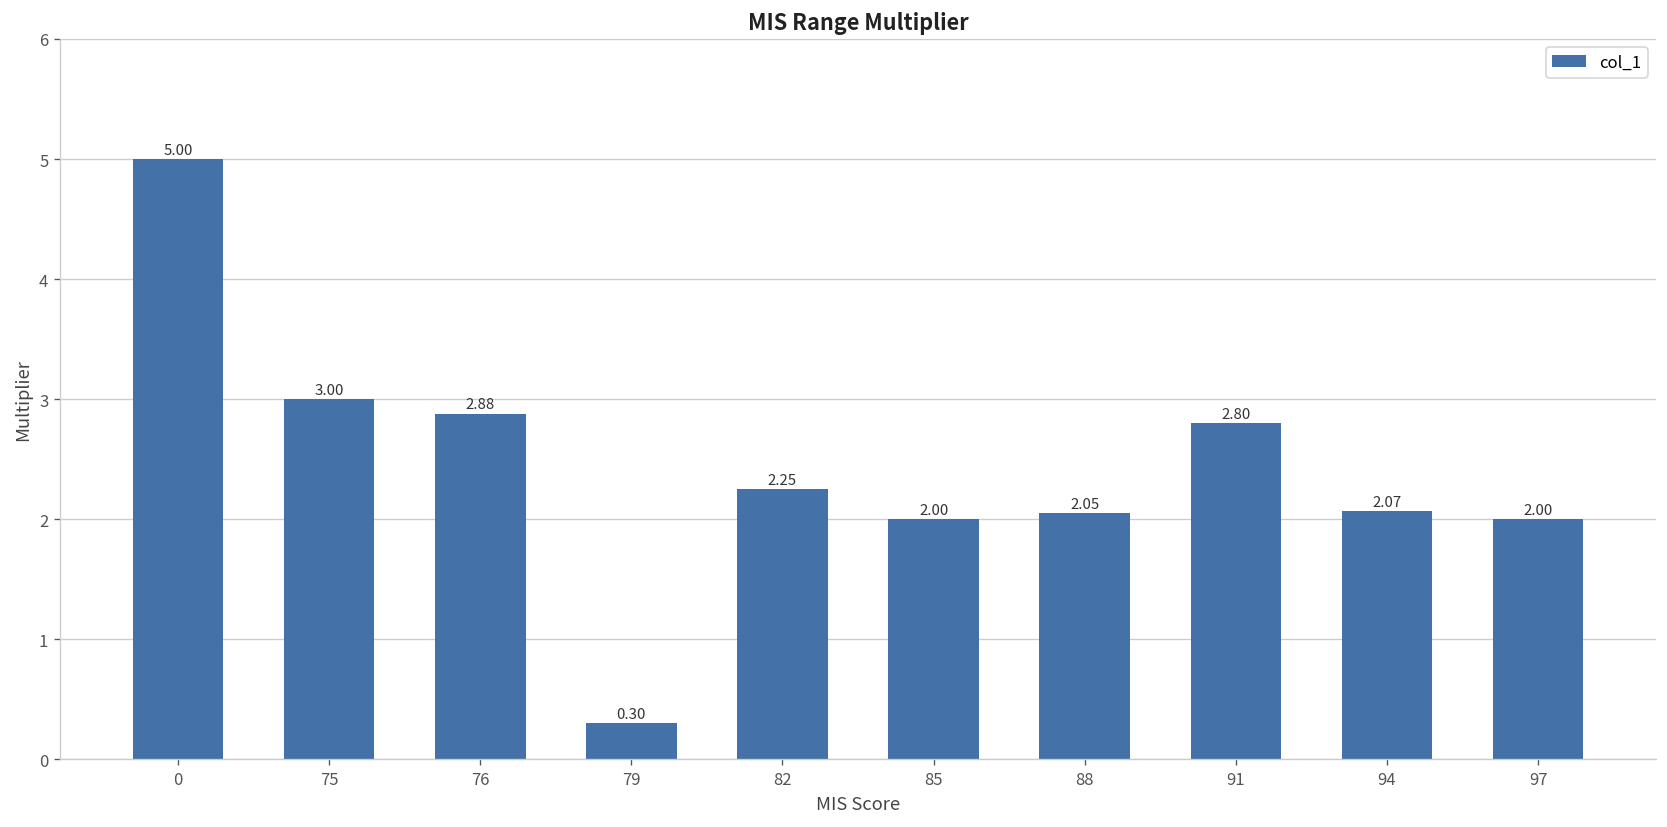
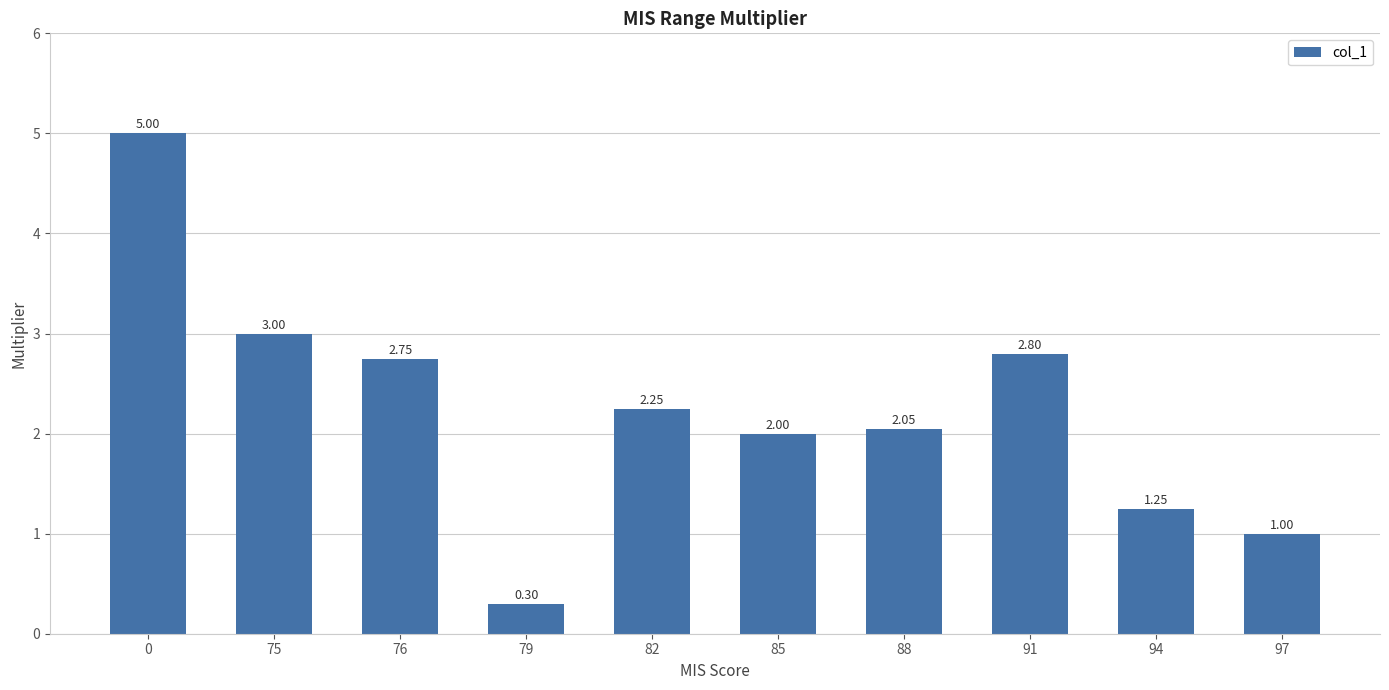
76: 2.88 -> 2.75
94: 2.07 -> 1.25
97: 2.00 -> 1.00
